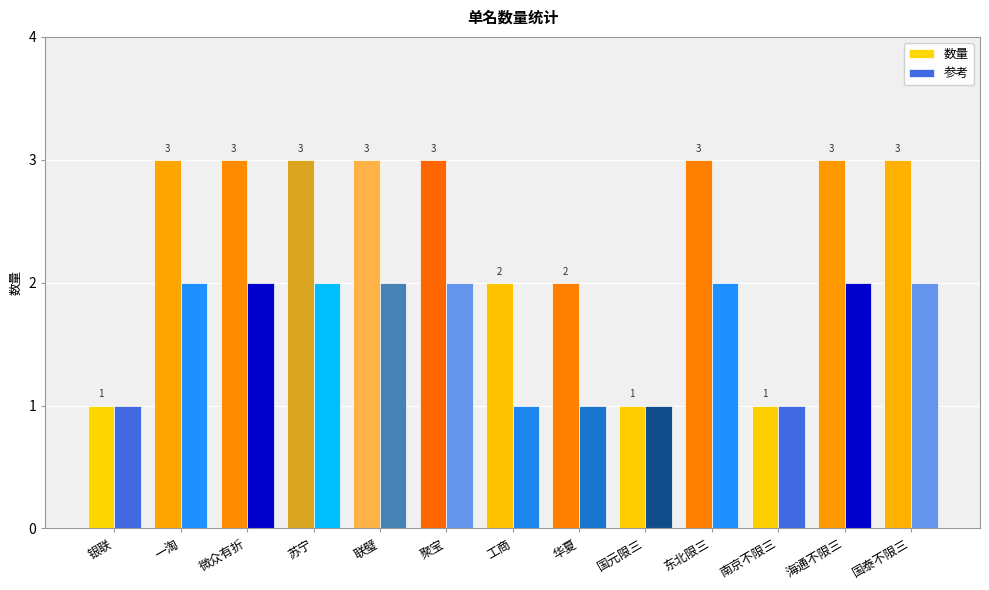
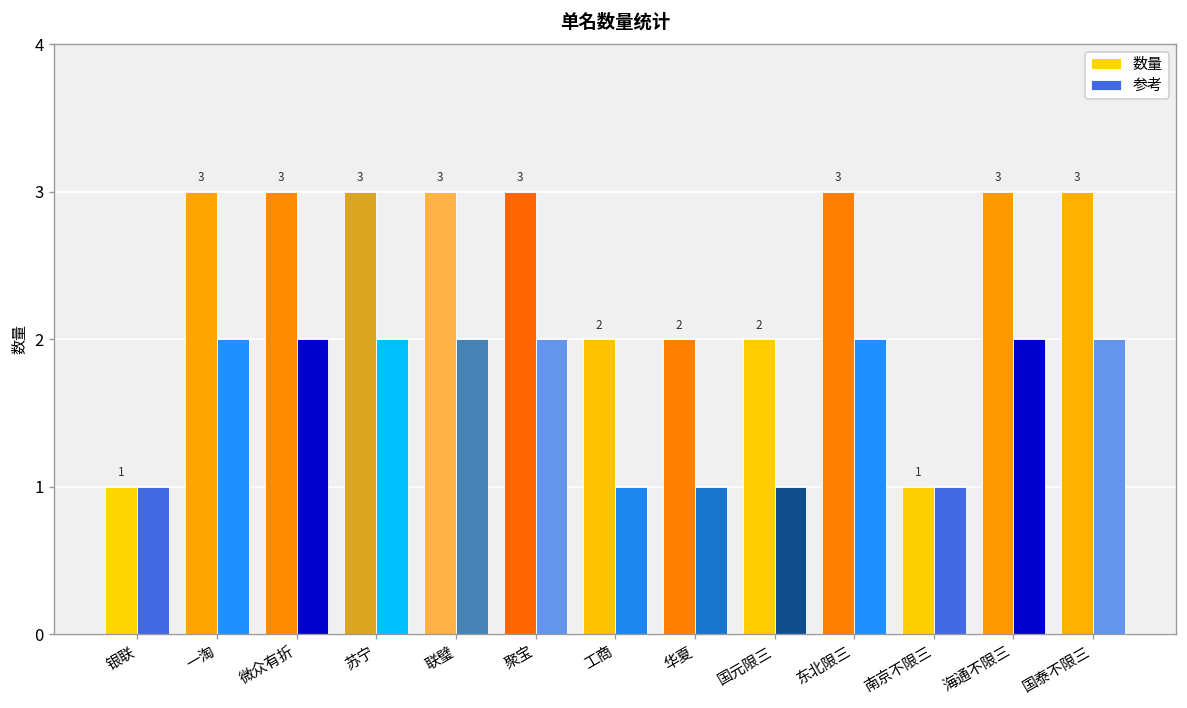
数量, 国元限三: 1 -> 2
